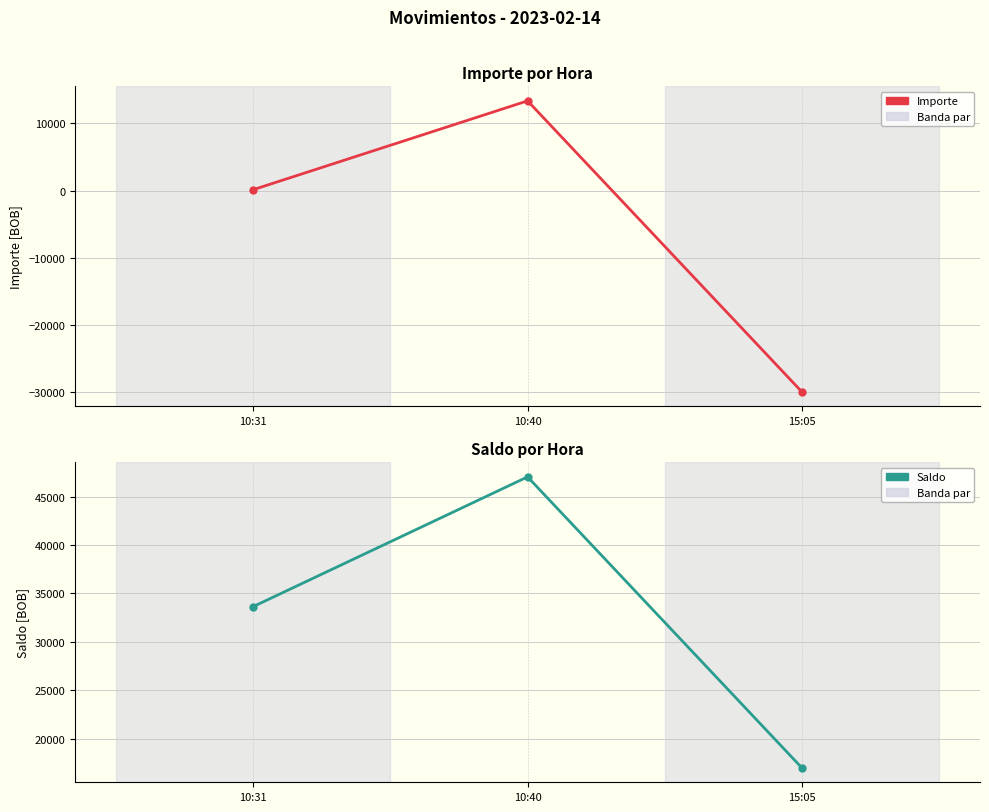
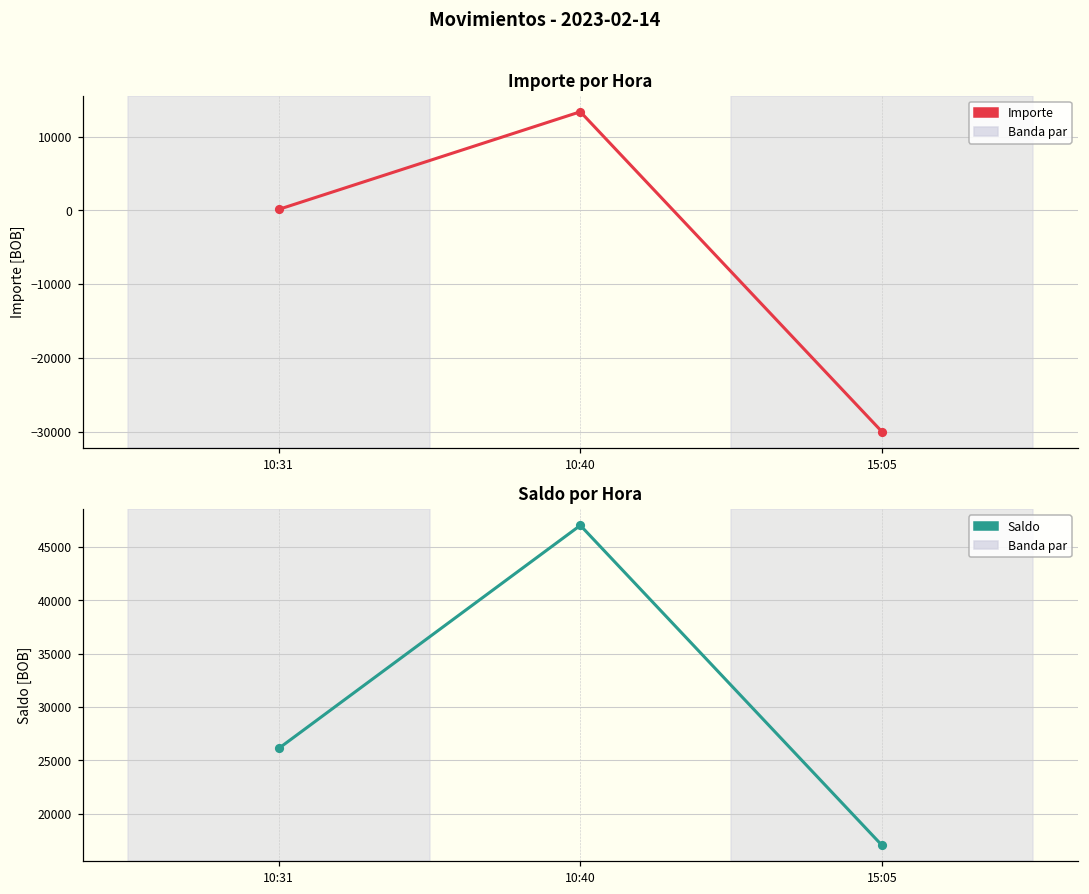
Saldo por Hora, 10:31: 34000 -> 26000
